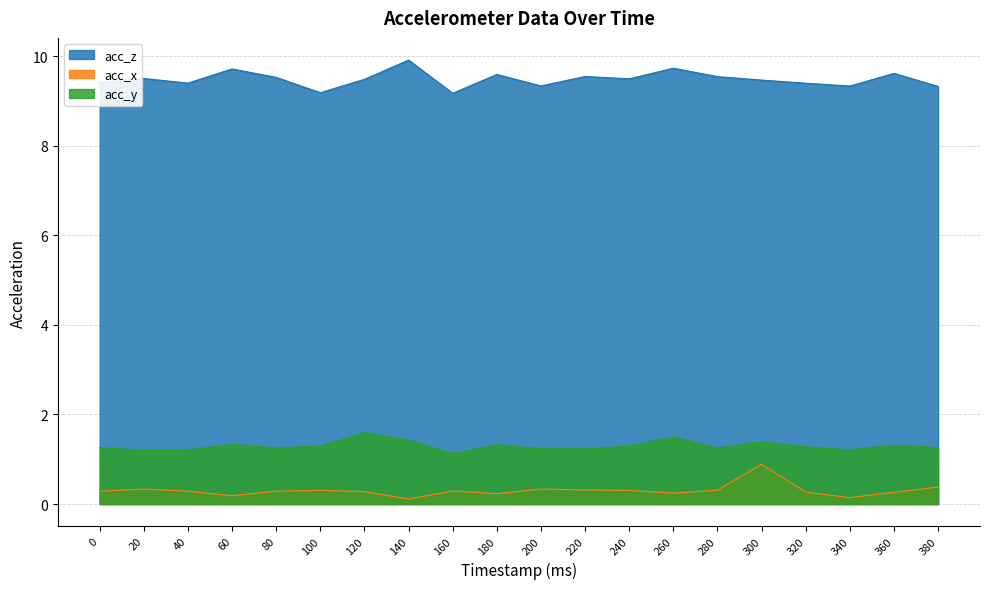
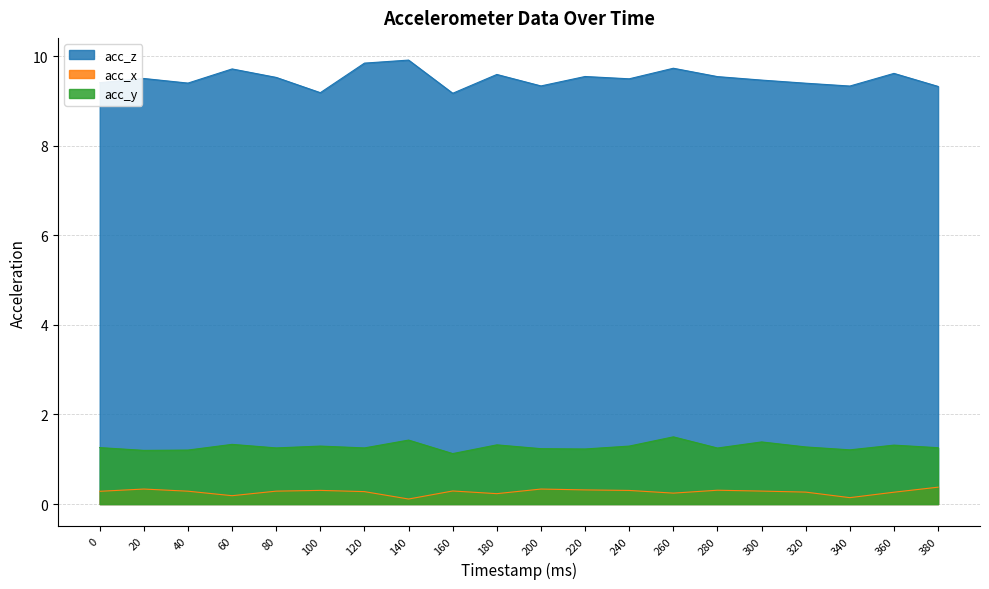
acc_z, 120: 9.5 -> 9.8
acc_y, 120: 1.6 -> 1.3
acc_x, 300: 0.9 -> 0.3
